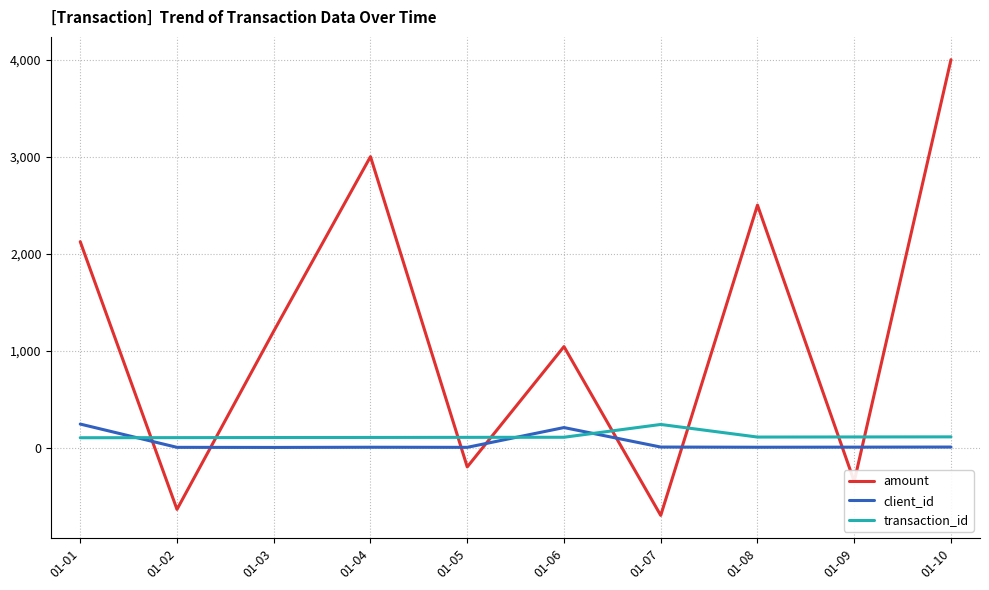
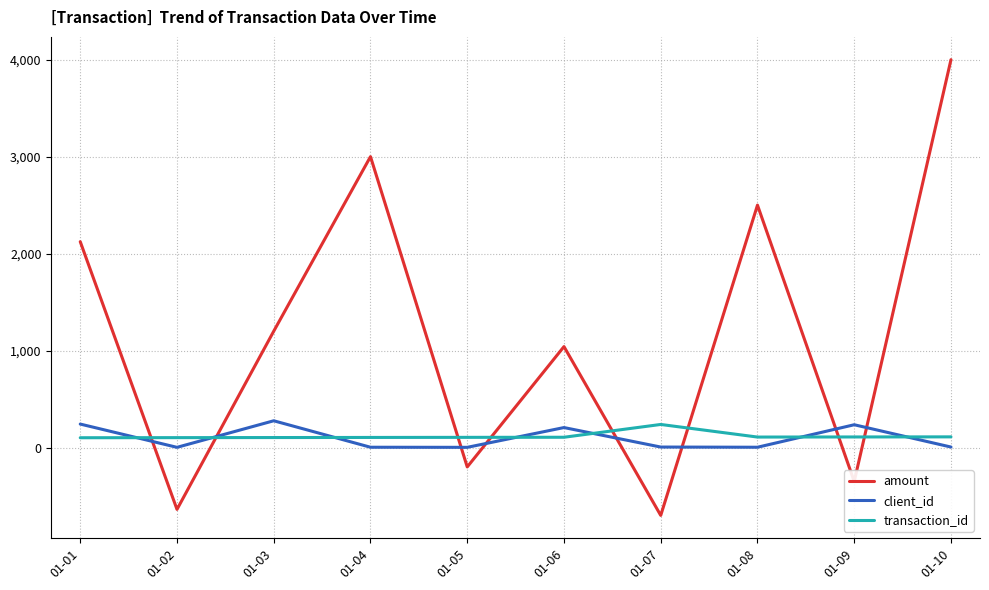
client_id, 01-03: 0 -> 300
client_id, 01-09: 0 -> 200
